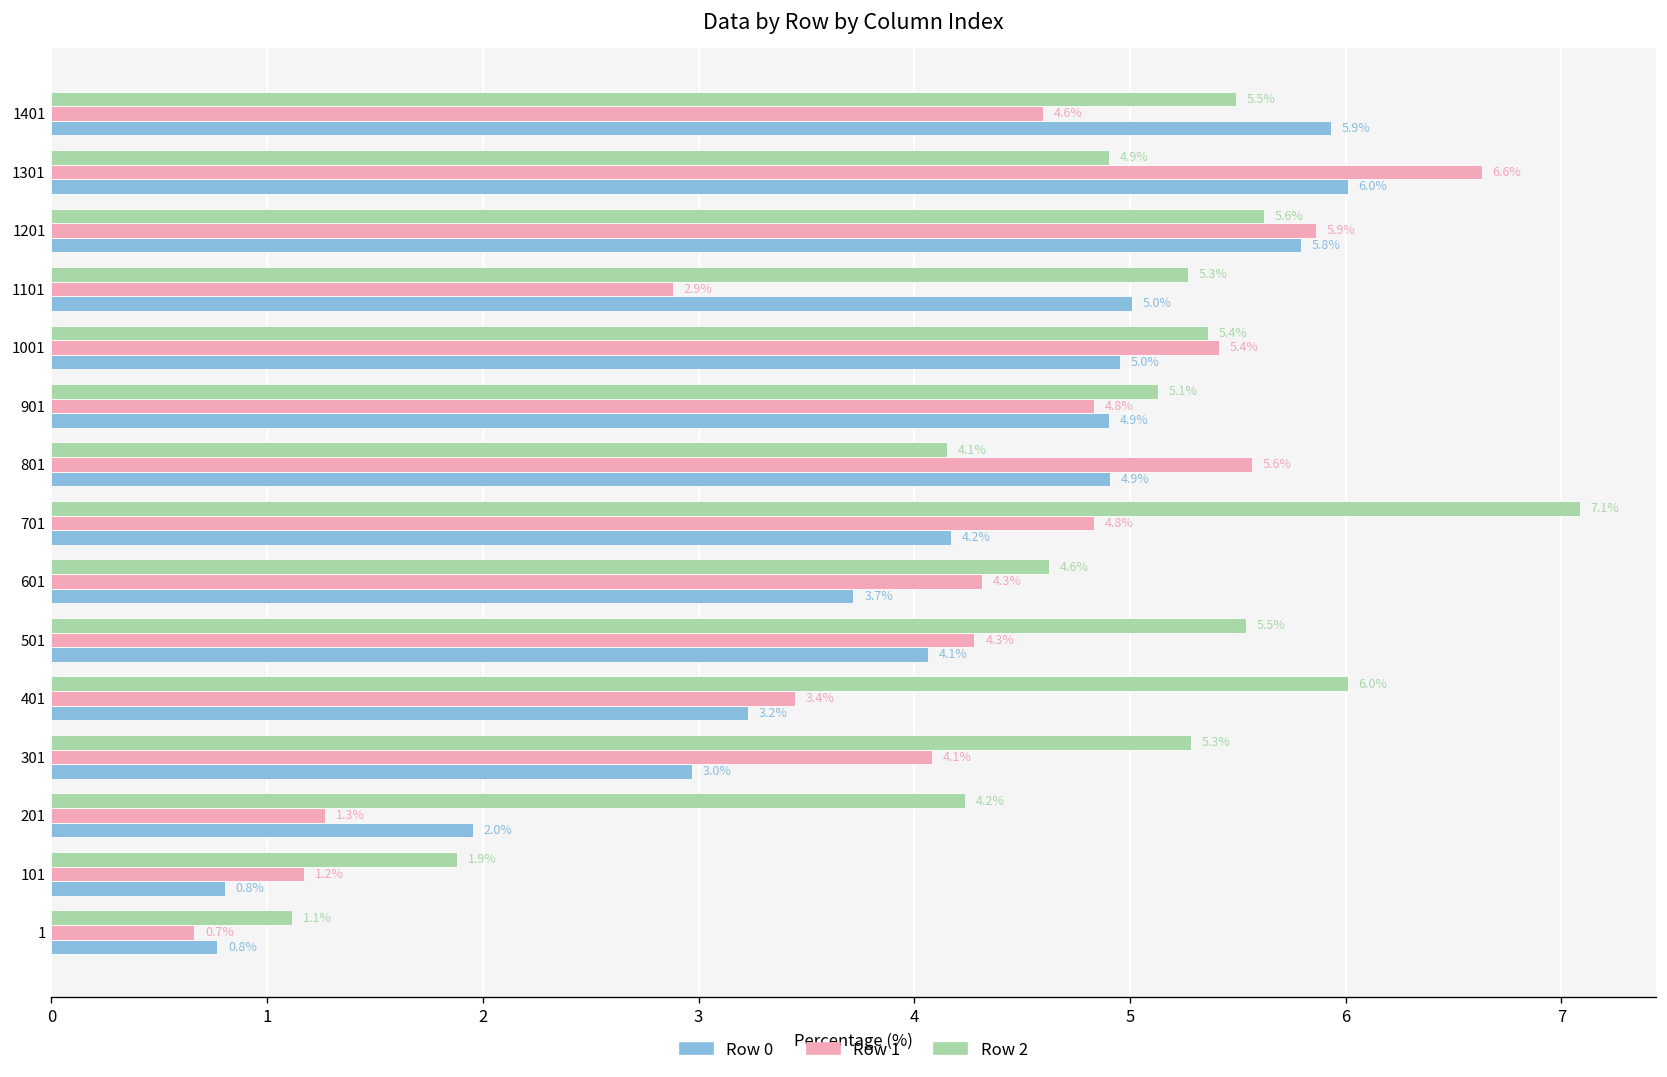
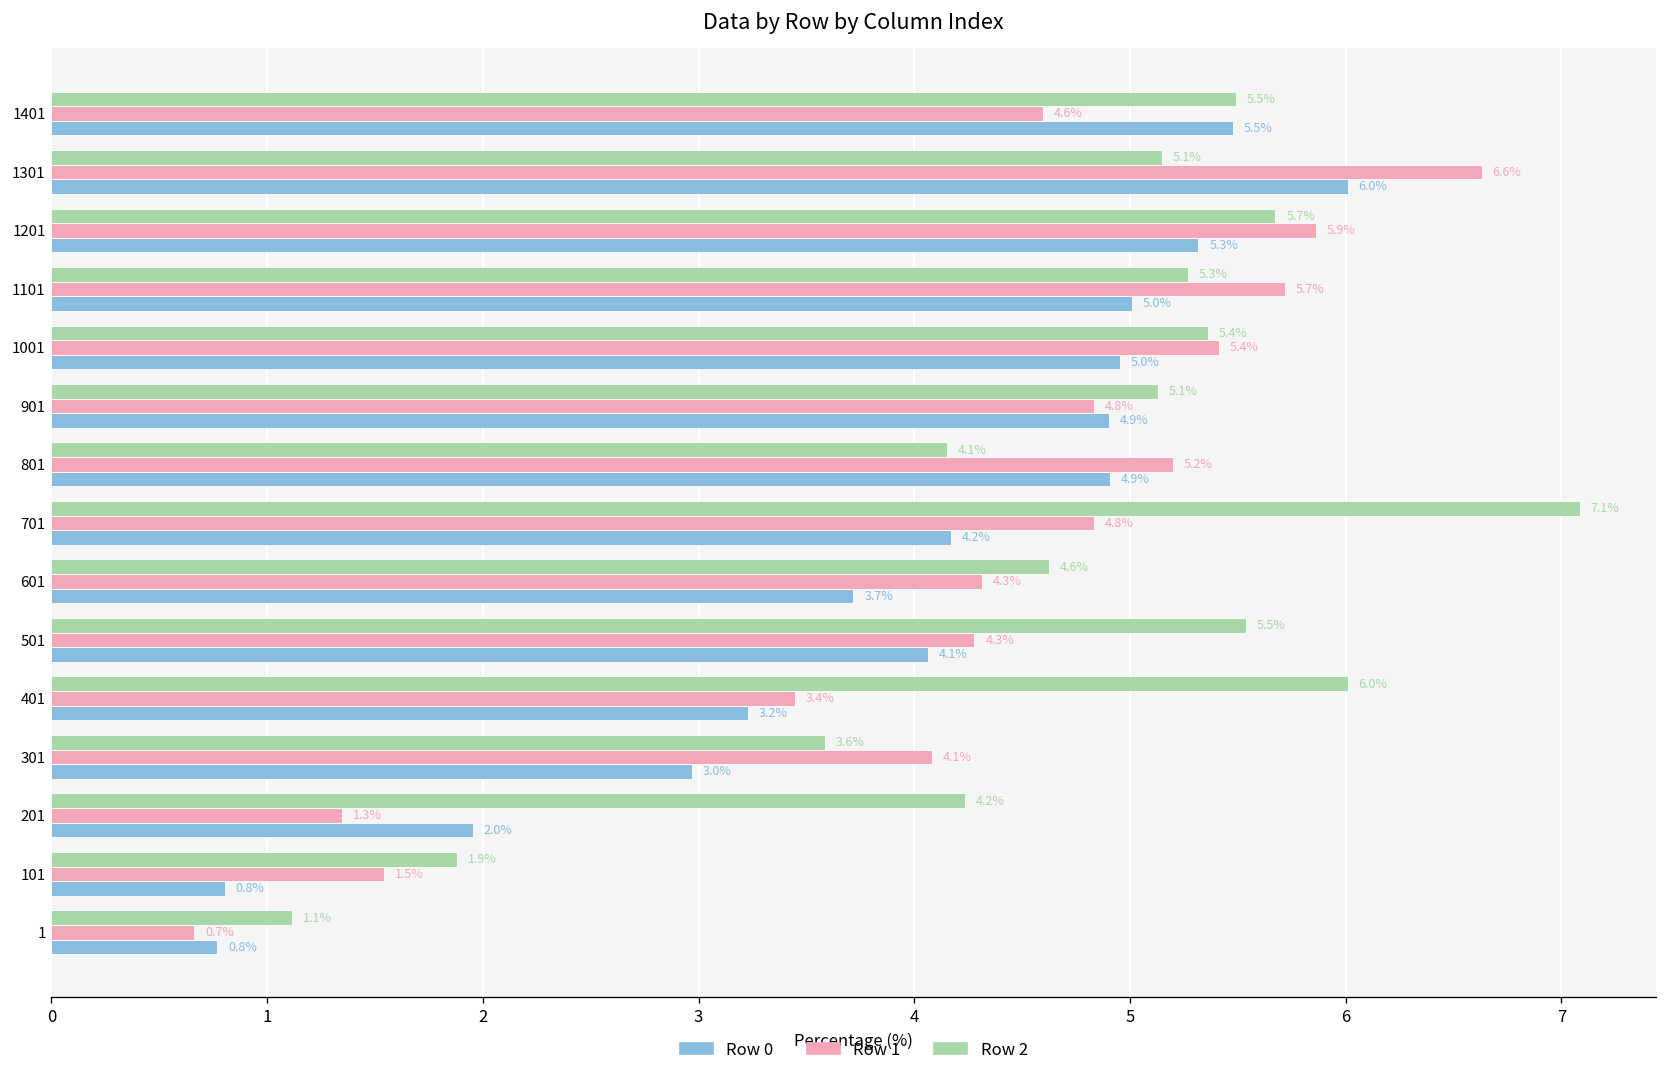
Row 0, 1401: 5.9% -> 5.5%
Row 2, 1301: 4.9% -> 5.1%
Row 2, 1201: 5.6% -> 5.7%
Row 0, 1201: 5.8% -> 5.3%
Row 1, 1101: 2.9% -> 5.7%
Row 1, 801: 5.6% -> 5.2%
Row 2, 301: 5.3% -> 3.6%
Row 1, 201: 1.27 -> 1.35
Row 1, 101: 1.2% -> 1.5%
